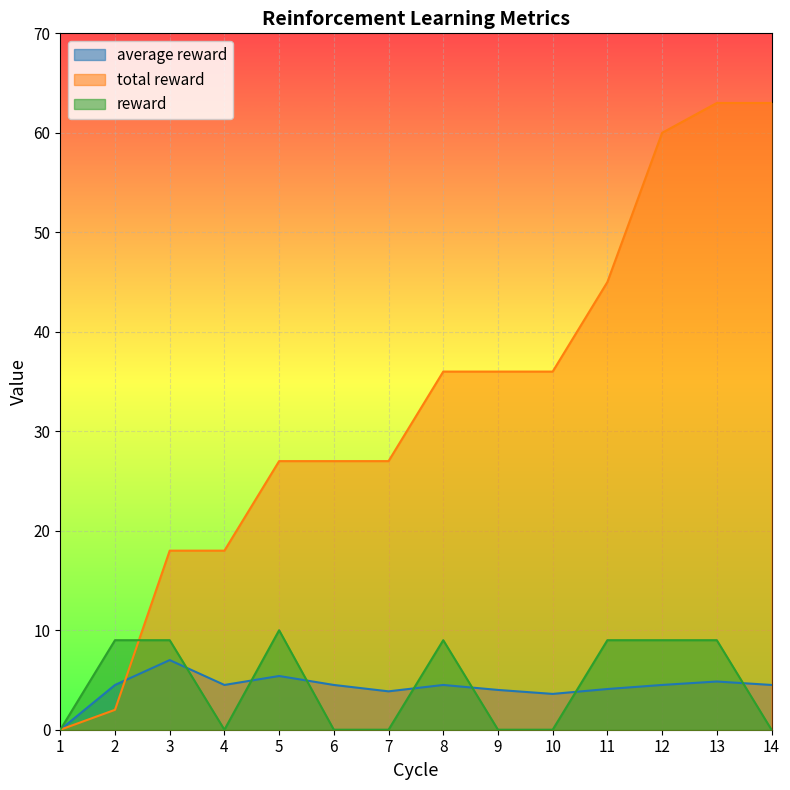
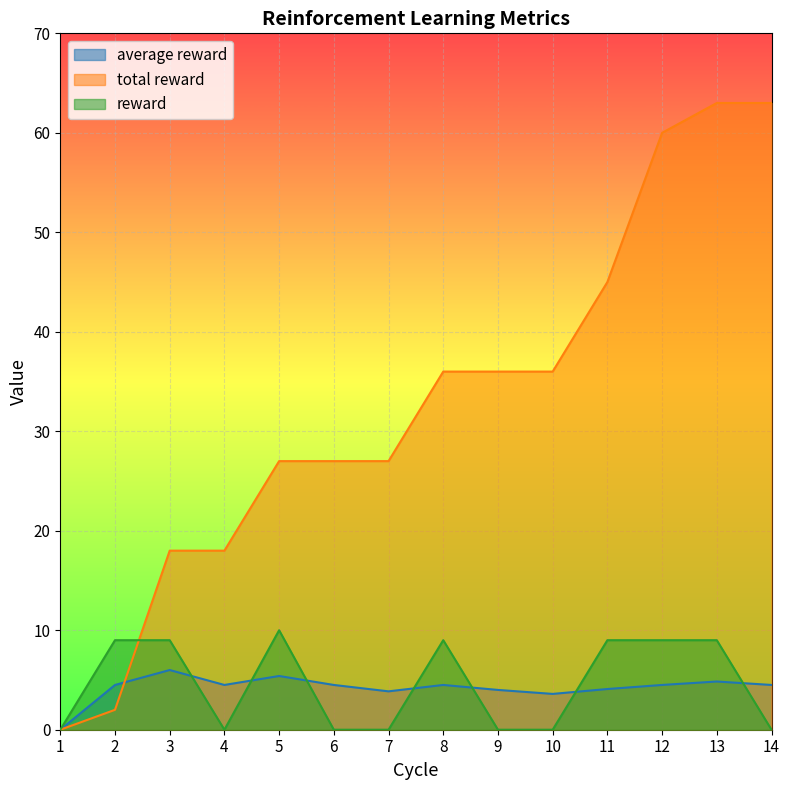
average reward, 3: 7 -> 6
